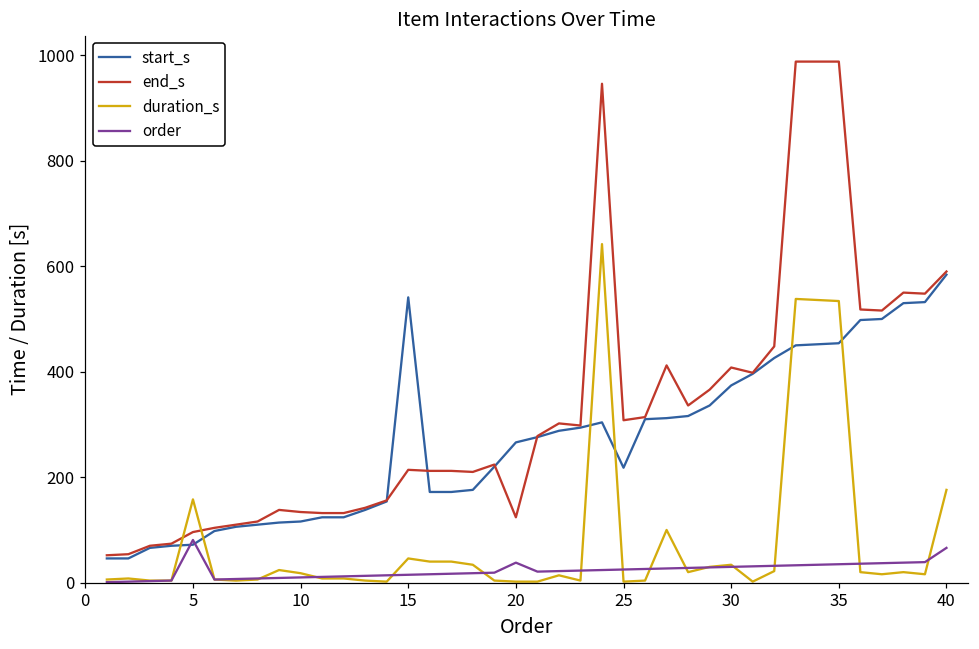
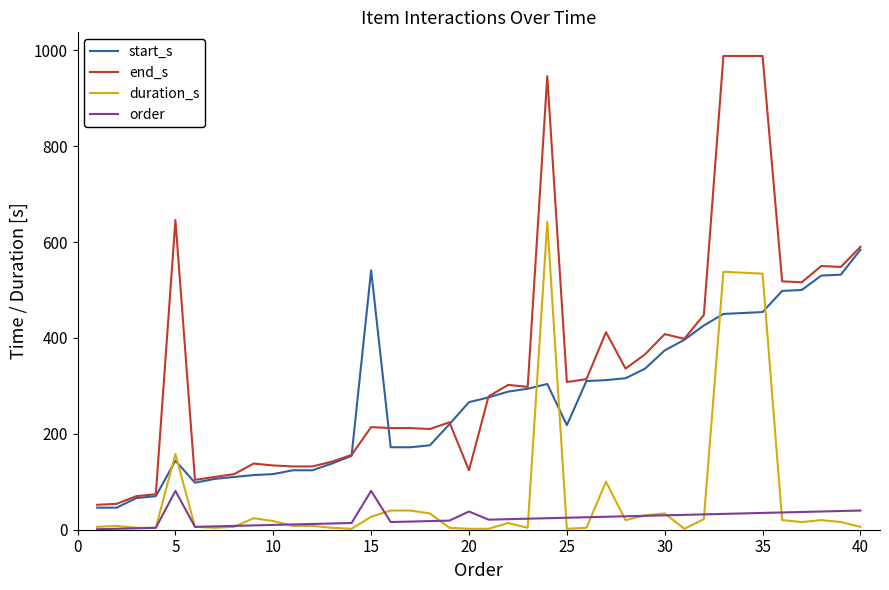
start_s, 5: 70 -> 140
end_s, 5: 100 -> 650
duration_s, 15: 50 -> 30
order, 15: 20 -> 80
duration_s, 40: 180 -> 10
order, 40: 70 -> 40
